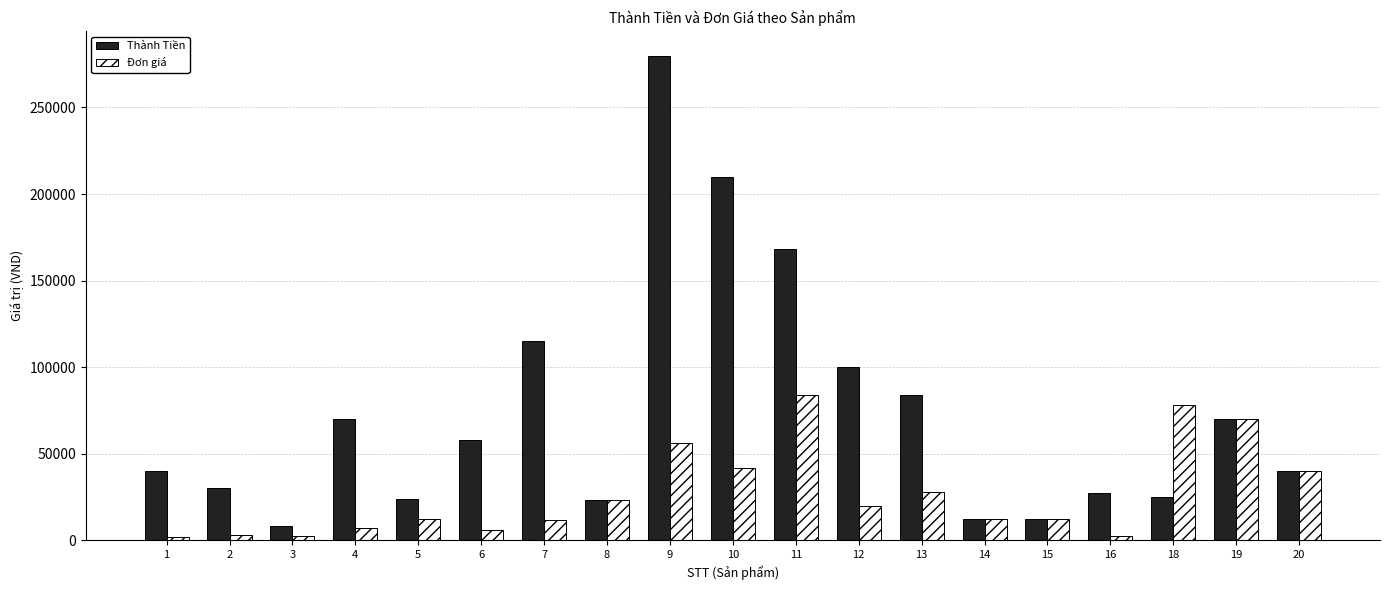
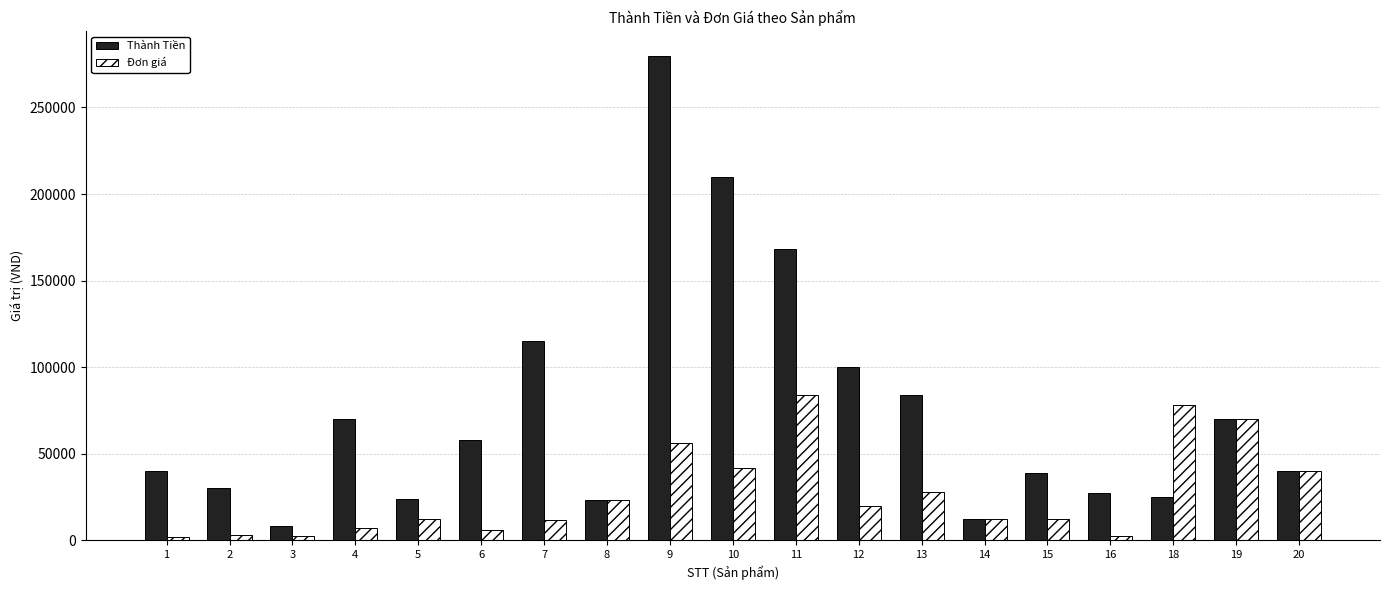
Thành Tiền, 15: 12000 -> 39000
